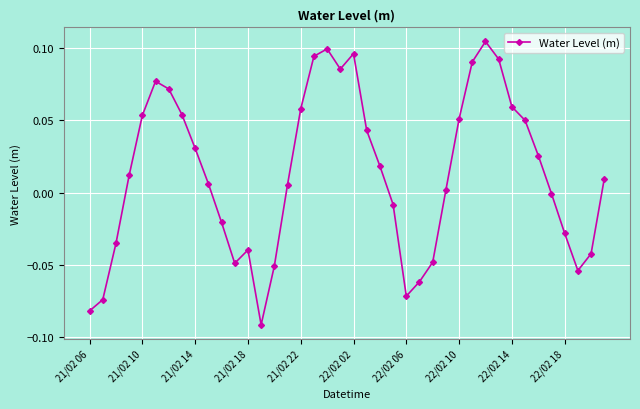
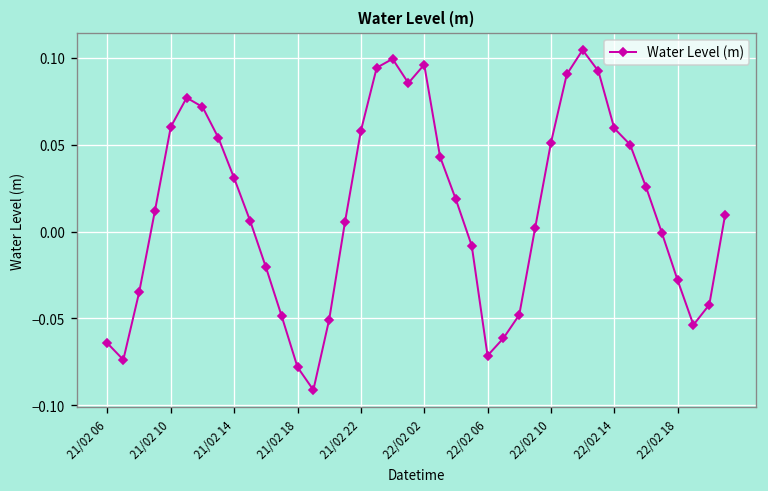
21/02 06: -0.082 -> -0.064
21/02 10: 0.054 -> 0.060
21/02 18: -0.040 -> -0.078
